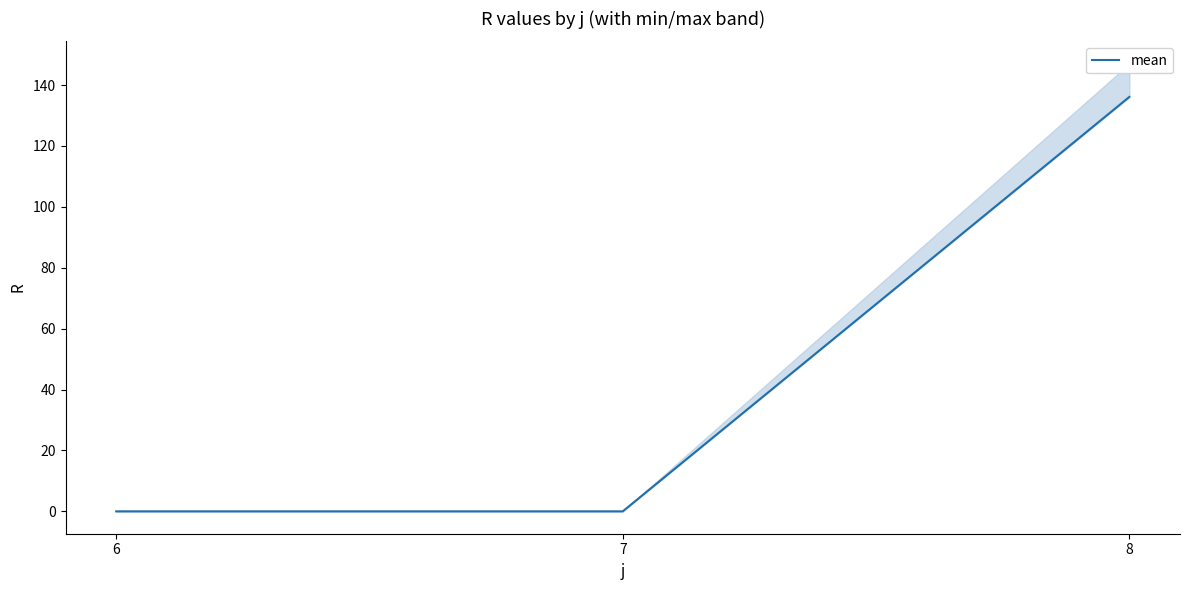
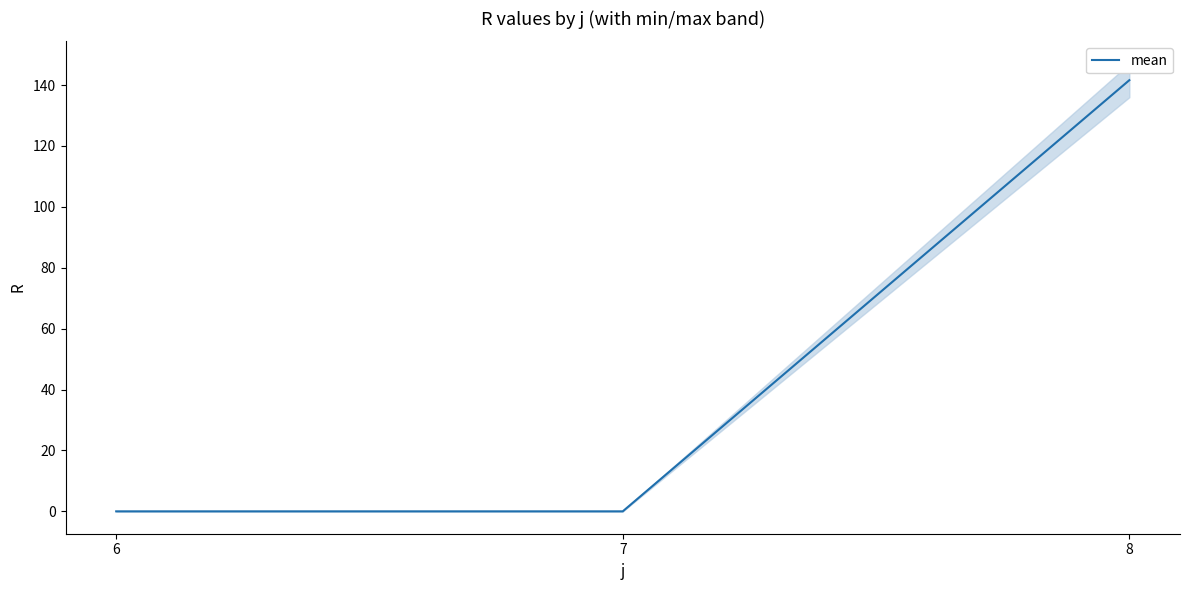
mean, 8: 136 -> 142
